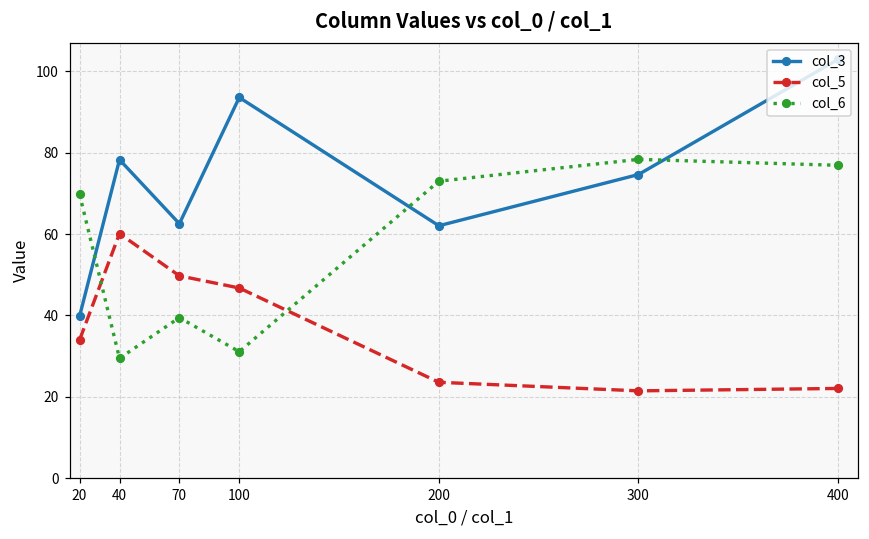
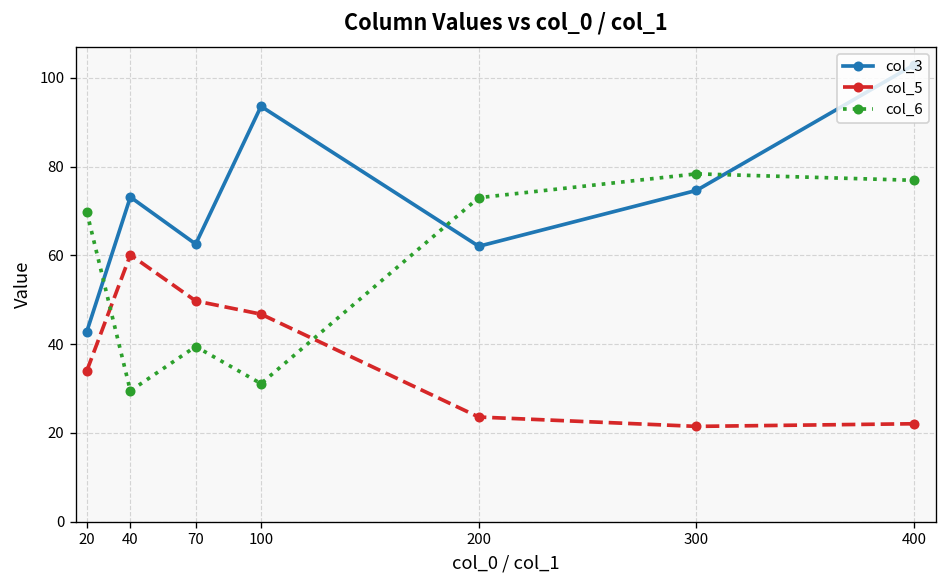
col_3, 20: 40 -> 43
col_3, 40: 78 -> 73
